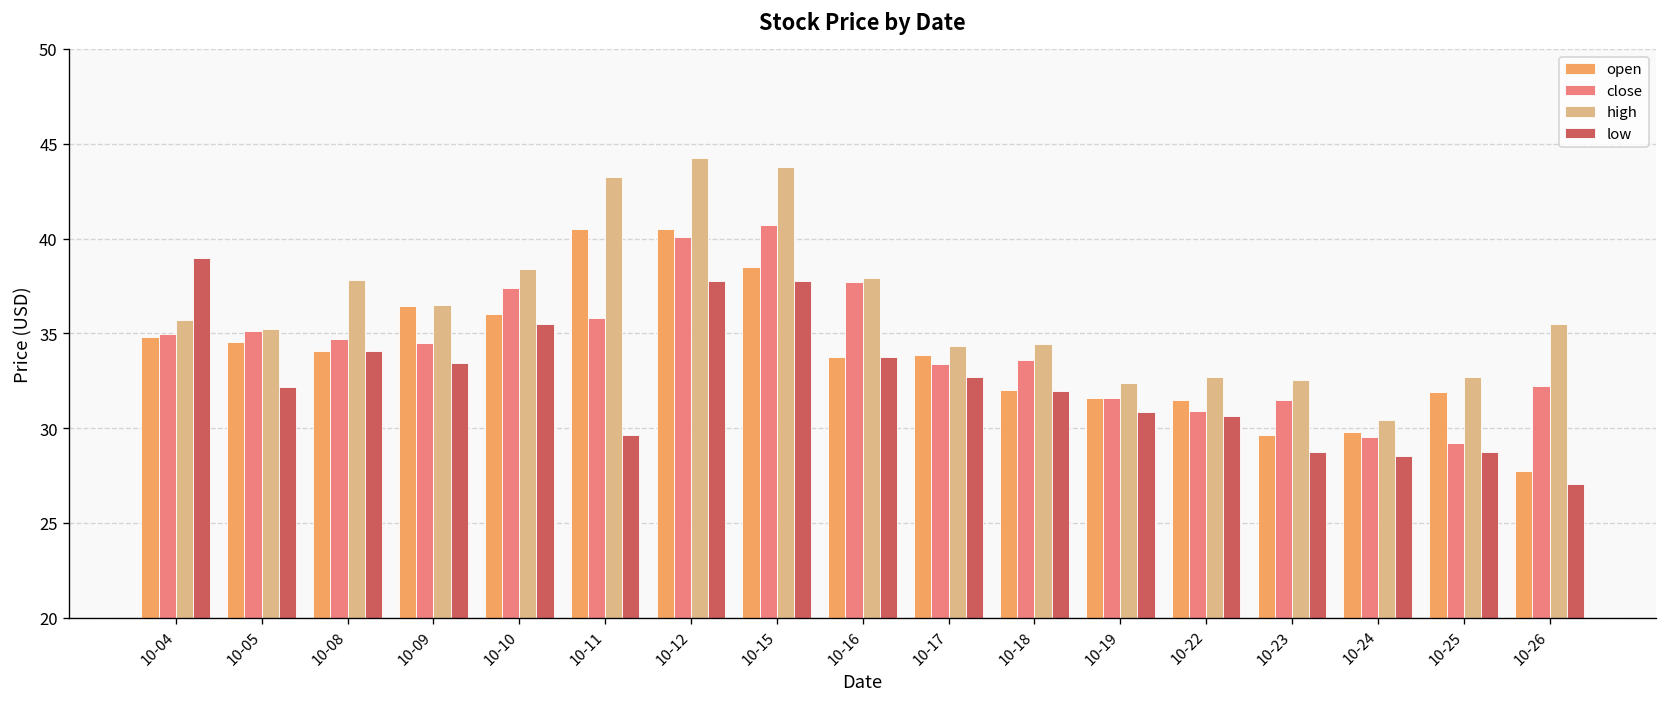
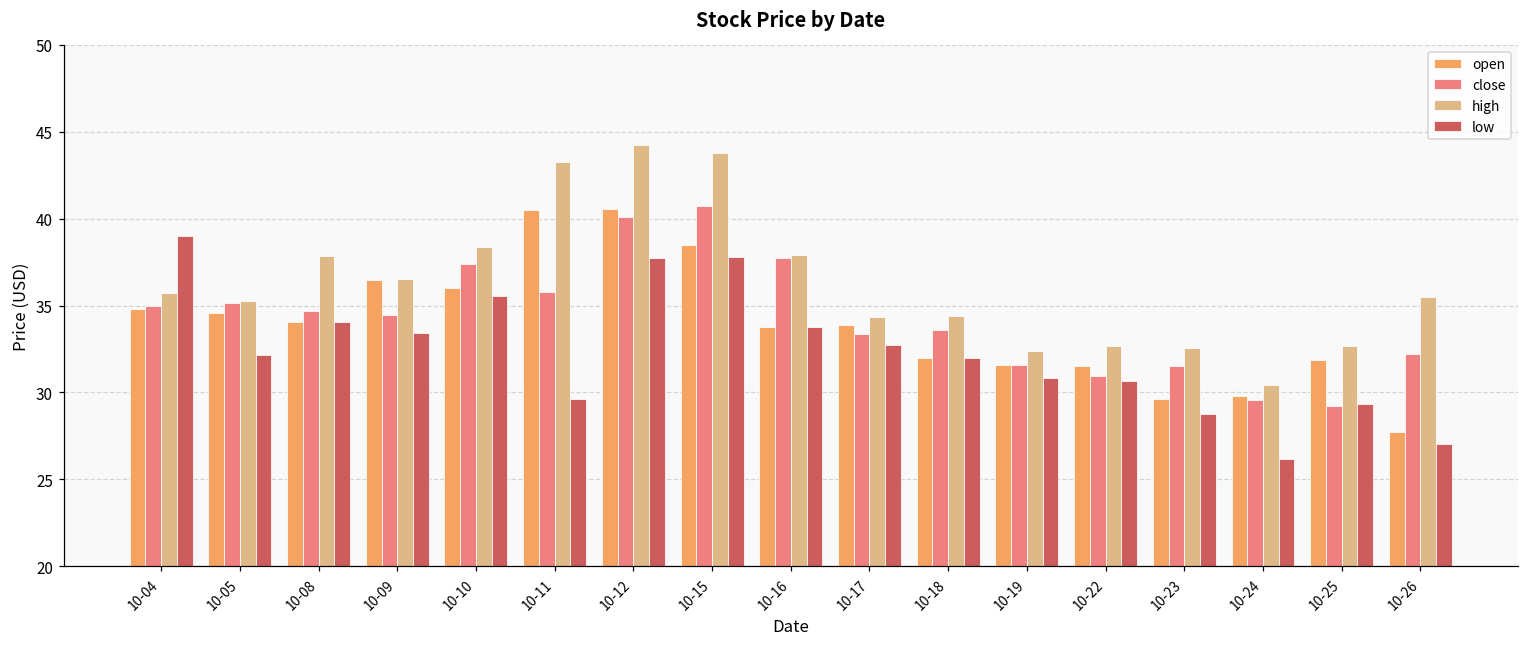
low, 10-24: 28.5 -> 26.1
low, 10-25: 28.8 -> 29.3
